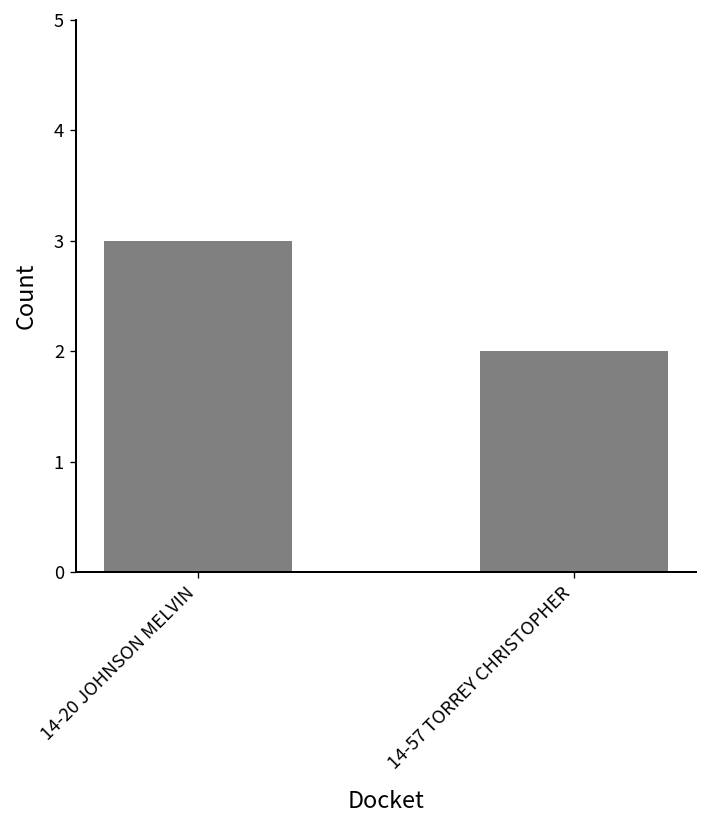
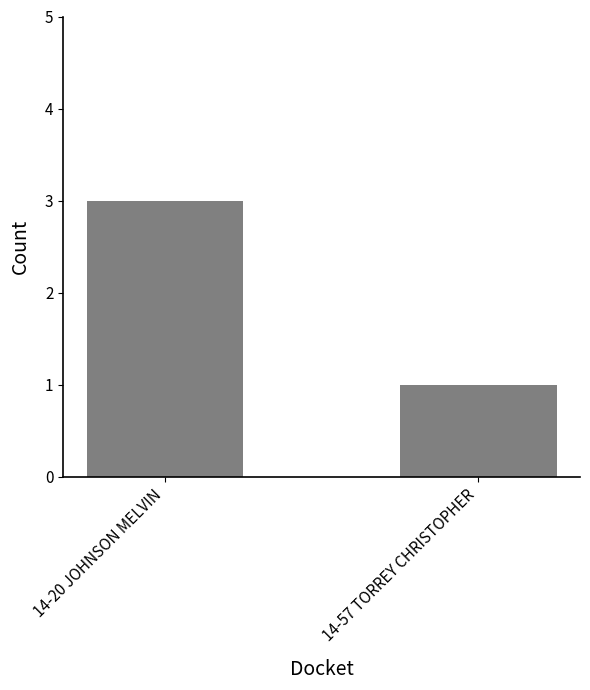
14-57 TORREY CHRISTOPHER: 2 -> 1
